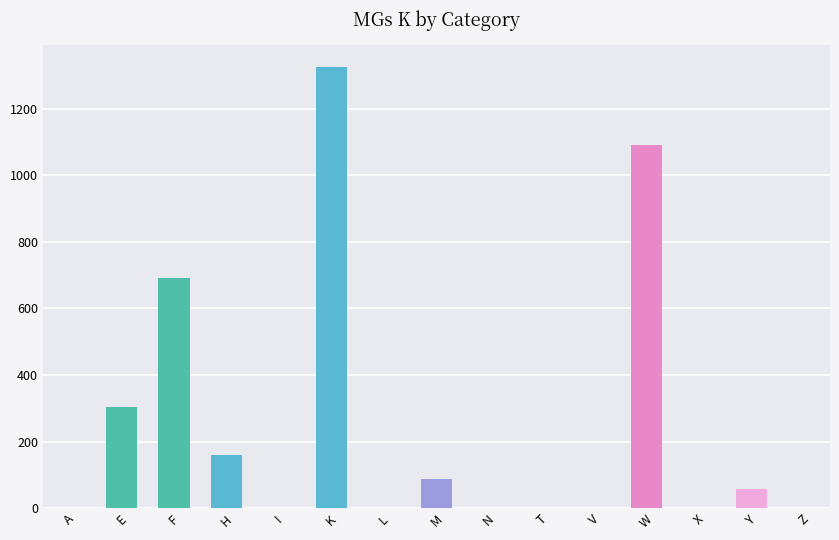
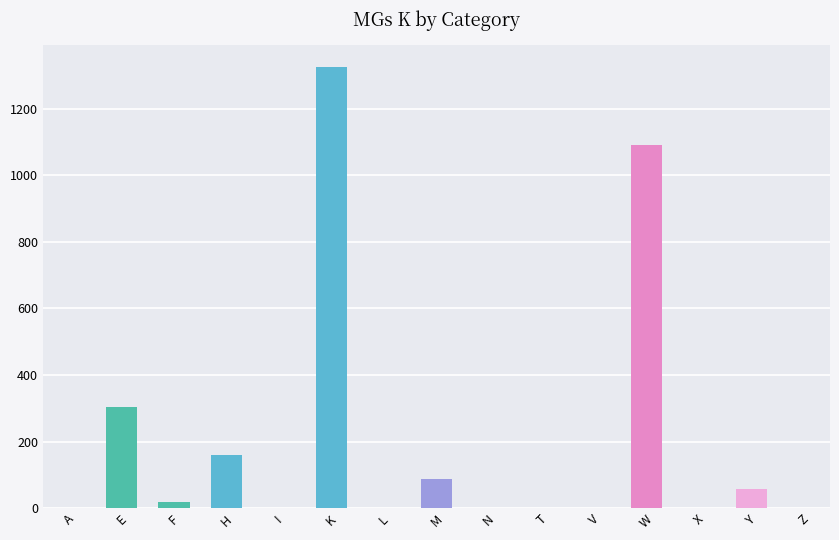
F: 690 -> 20
